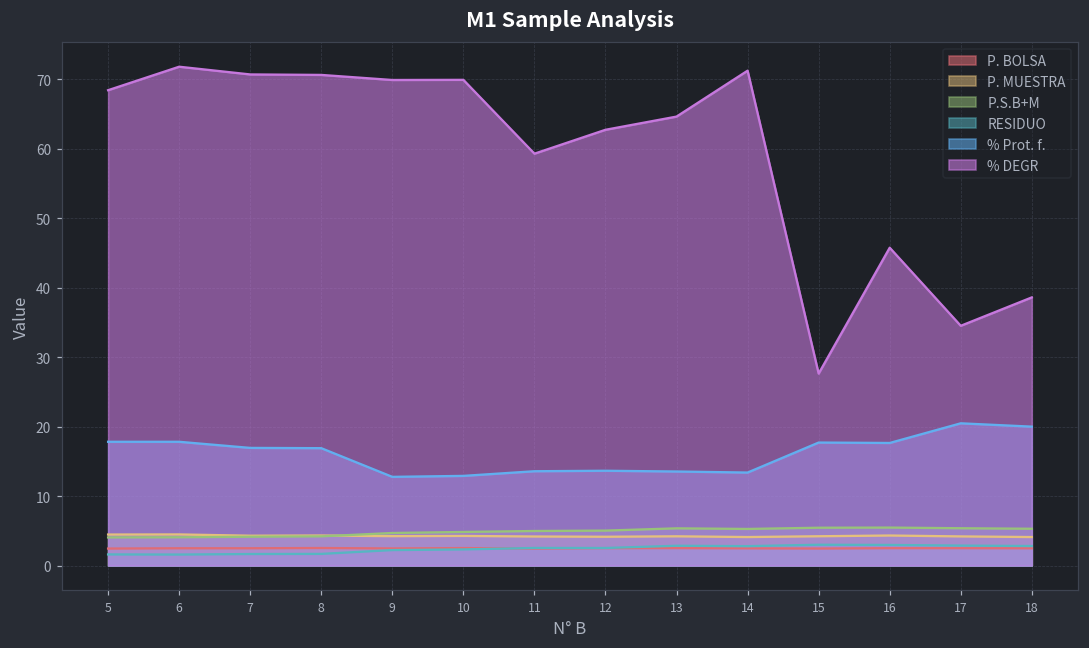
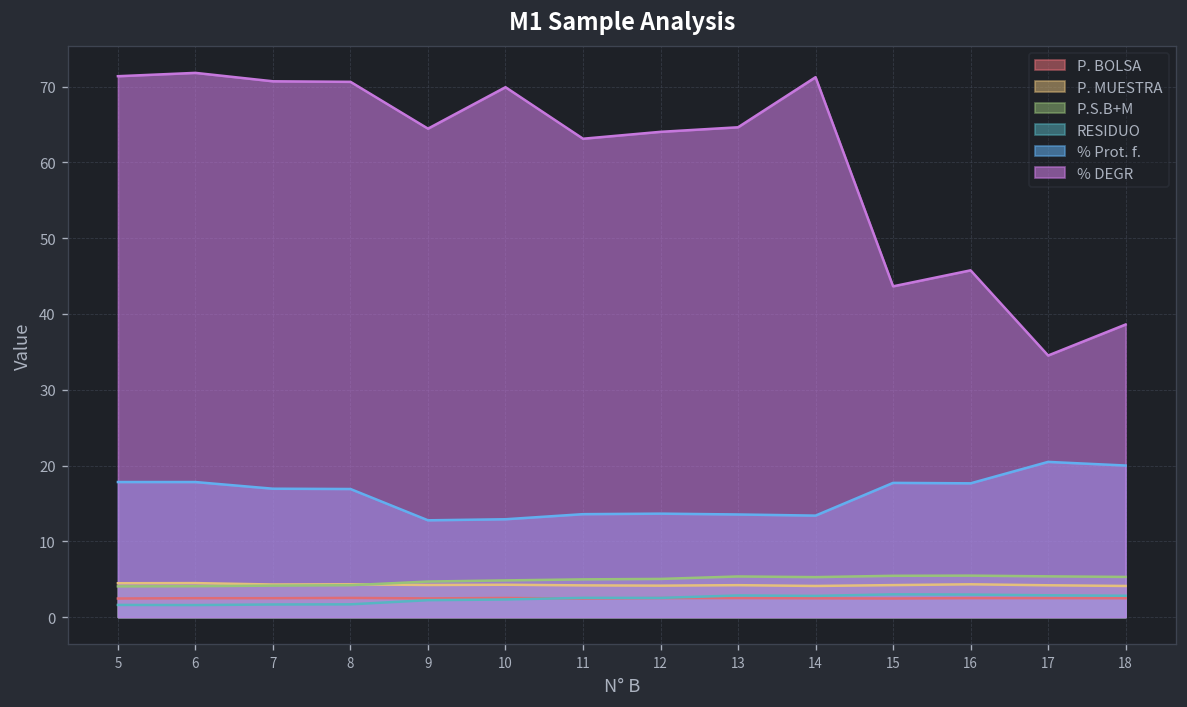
% DEGR, 5: 68 -> 71
% DEGR, 9: 70 -> 64
% DEGR, 11: 59 -> 63
% DEGR, 12: 63 -> 64
% DEGR, 15: 28 -> 44
